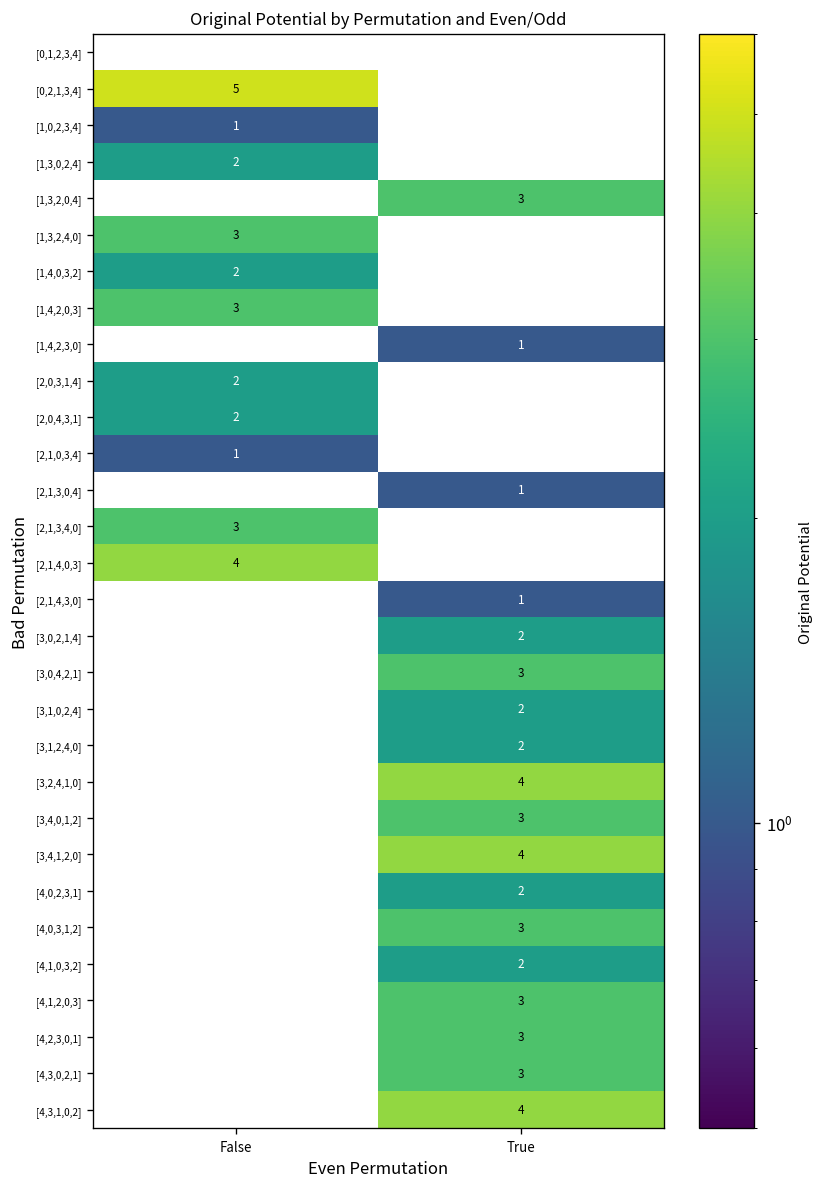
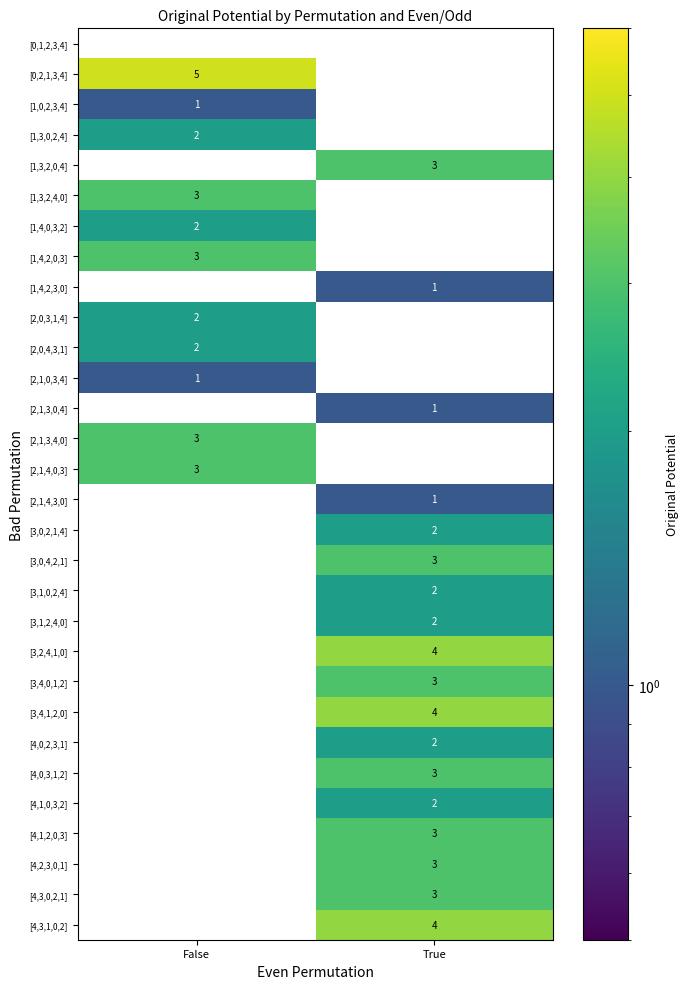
[2,1,4,0,3], False: 4 -> 3
